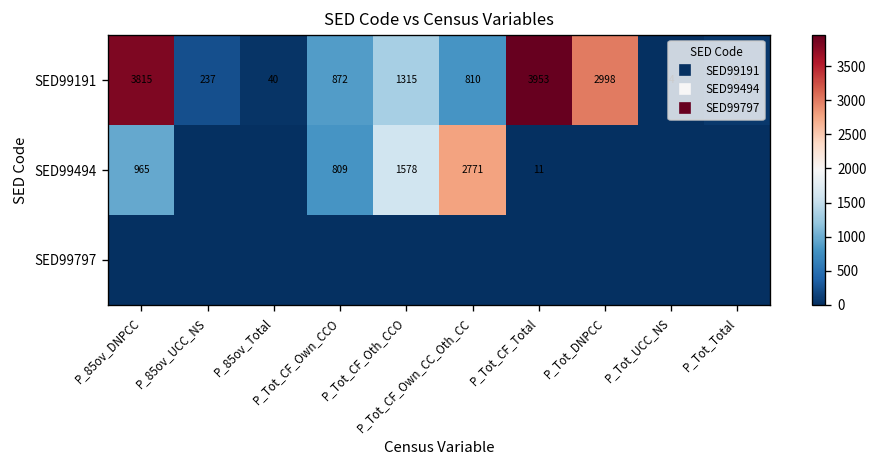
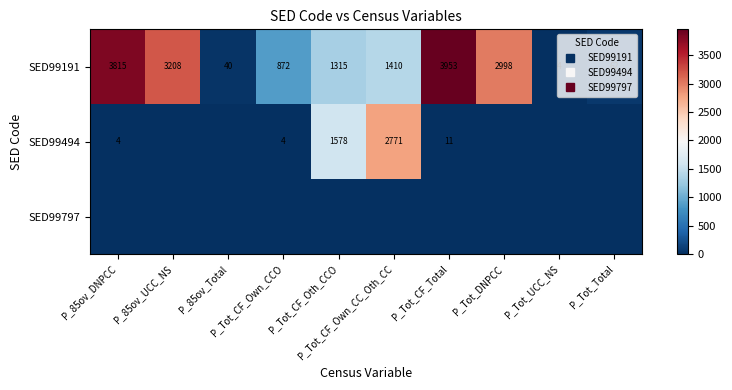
SED99191, P_85ov_UCC_NS: 237 -> 3208
SED99191, P_Tot_CF_Own_CC_Oth_CC: 810 -> 1410
SED99494, P_85ov_DNPCC: 965 -> 4
SED99494, P_Tot_CF_Own_CCO: 809 -> 4
